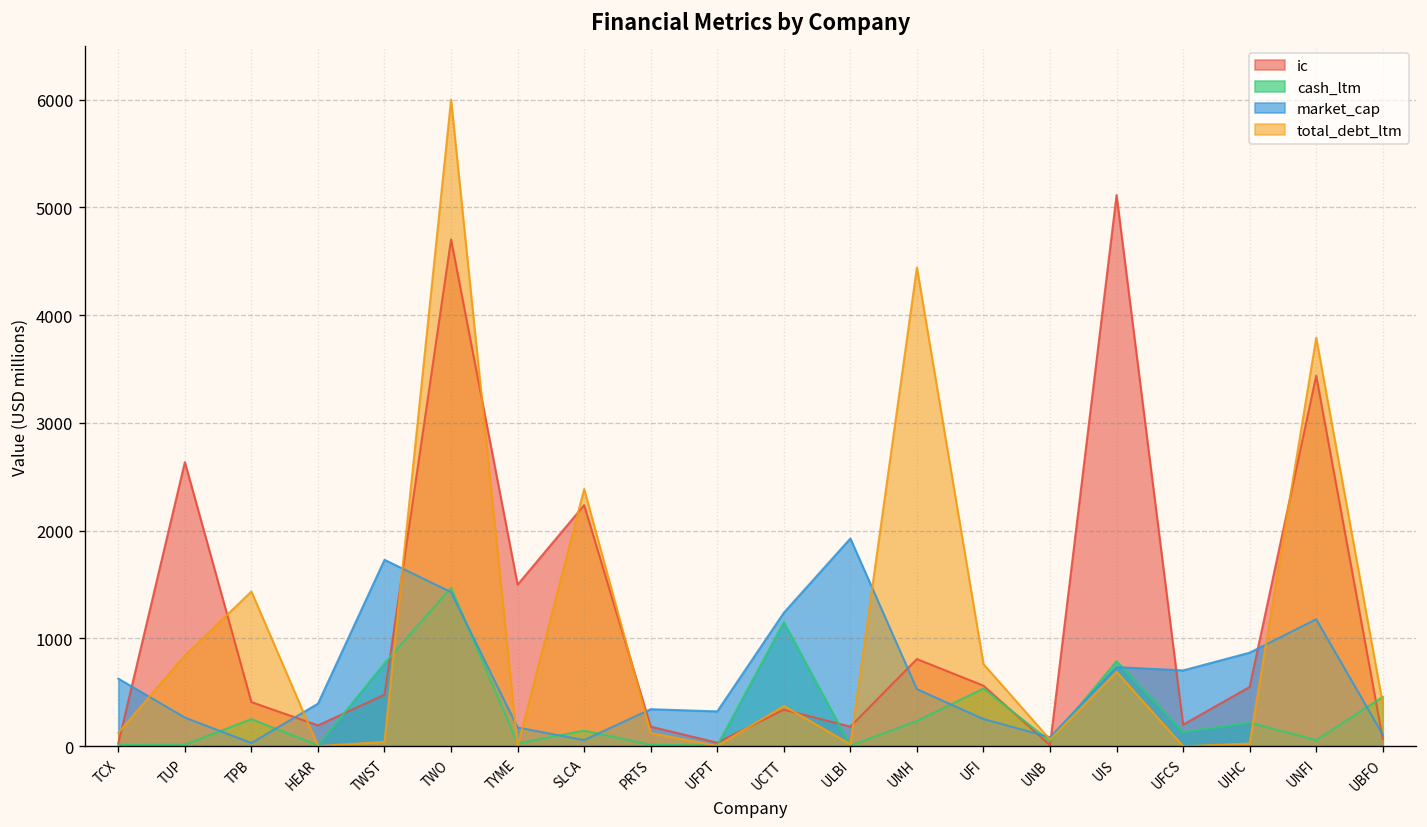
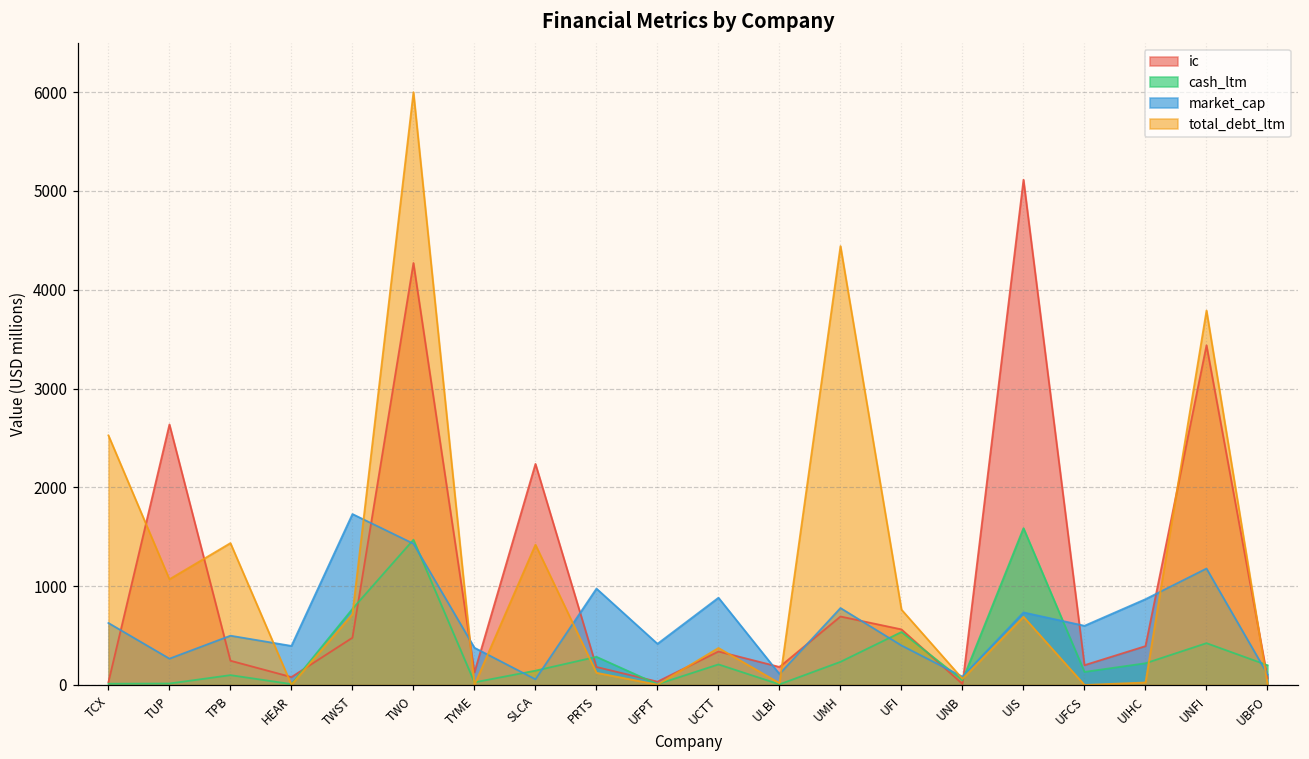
total_debt_ltm, TCX: 100 -> 2500
total_debt_ltm, TUP: 800 -> 1100
ic, TPB: 400 -> 200
cash_ltm, TPB: 300 -> 100
market_cap, TPB: 0 -> 500
ic, HEAR: 200 -> 100
total_debt_ltm, TWST: 0 -> 700
ic, TWO: 4700 -> 4300
ic, TYME: 1500 -> 100
market_cap, TYME: 200 -> 400
total_debt_ltm, SLCA: 2400 -> 1400
cash_ltm, PRTS: 0 -> 300
market_cap, PRTS: 300 -> 1000
market_cap, UFPT: 300 -> 400
cash_ltm, UCTT: 1200 -> 200
market_cap, UCTT: 1200 -> 900
market_cap, ULBI: 1900 -> 100
ic, UMH: 800 -> 700
market_cap, UMH: 500 -> 800
market_cap, UFI: 300 -> 400
cash_ltm, UIS: 800 -> 1600
market_cap, UFCS: 700 -> 600
ic, UIHC: 600 -> 400
cash_ltm, UNFI: 100 -> 400
cash_ltm, UBFO: 500 -> 200
total_debt_ltm, UBFO: 400 -> 0
